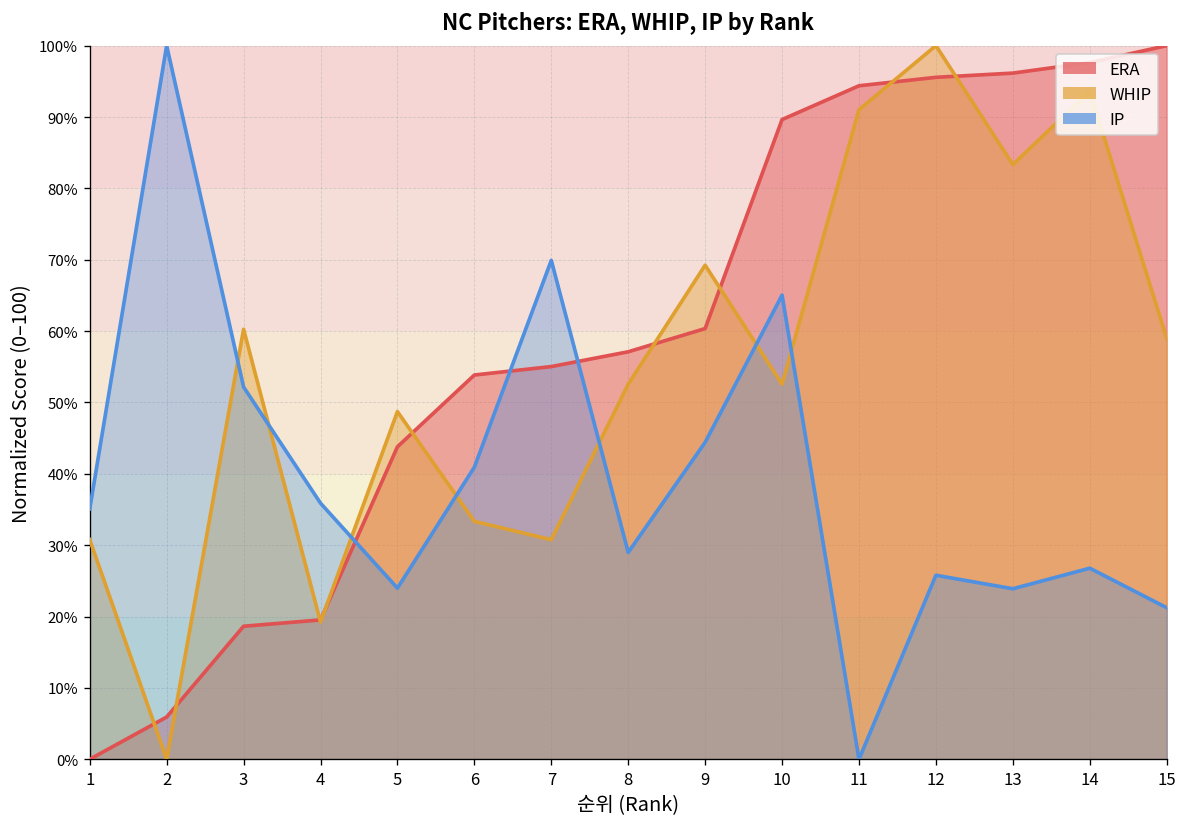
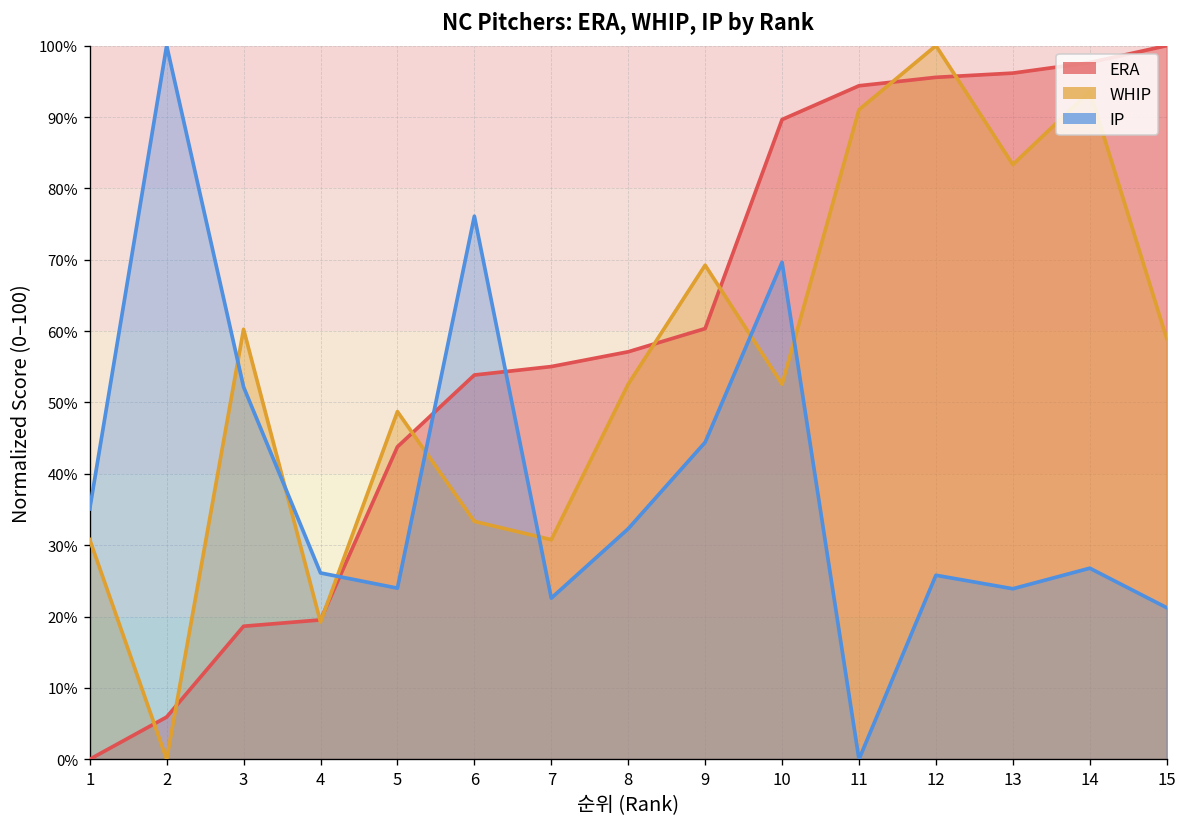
IP, 4: 36% -> 26%
IP, 6: 41% -> 76%
IP, 7: 70% -> 23%
IP, 8: 29% -> 32%
IP, 10: 65% -> 70%
